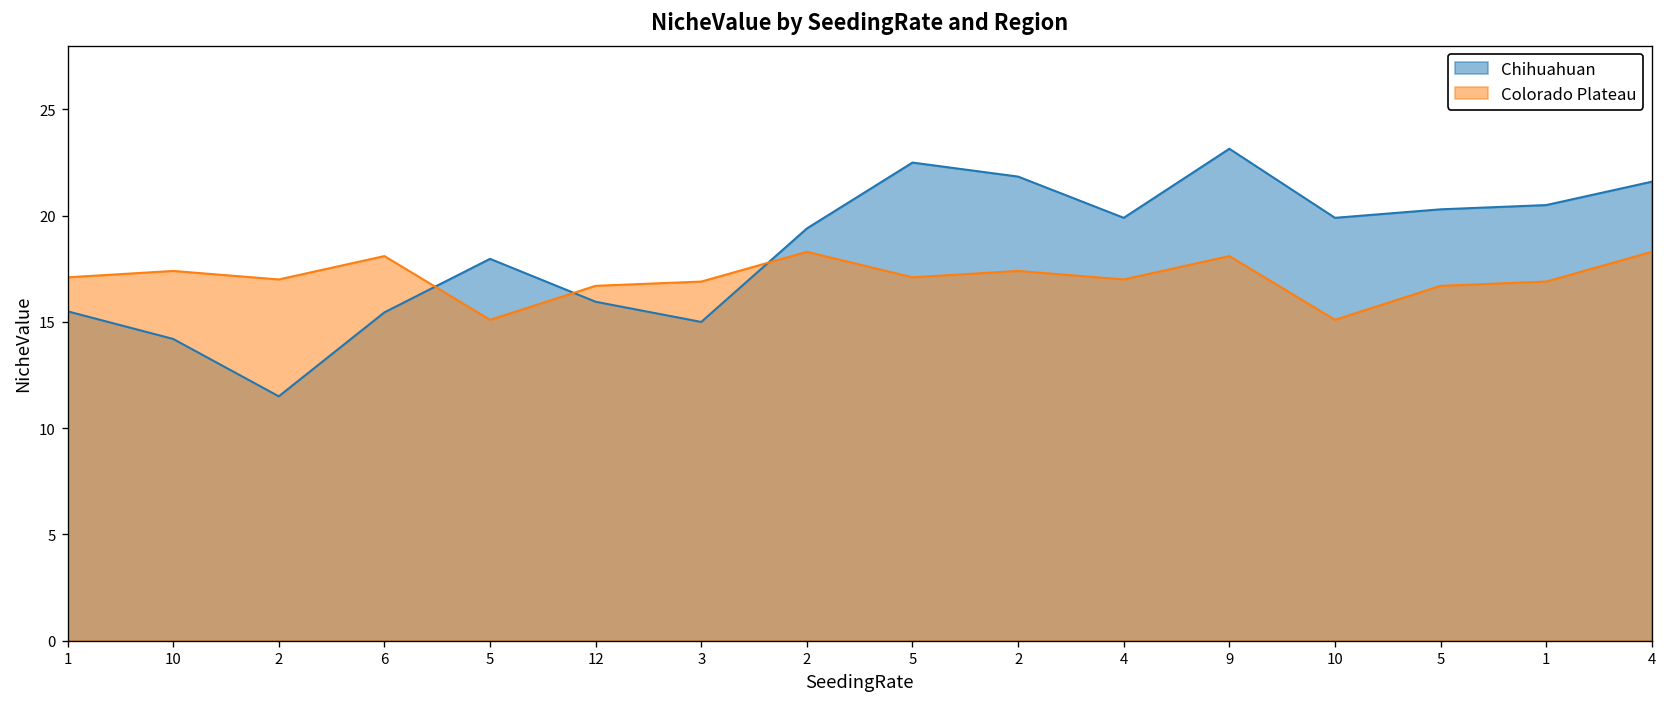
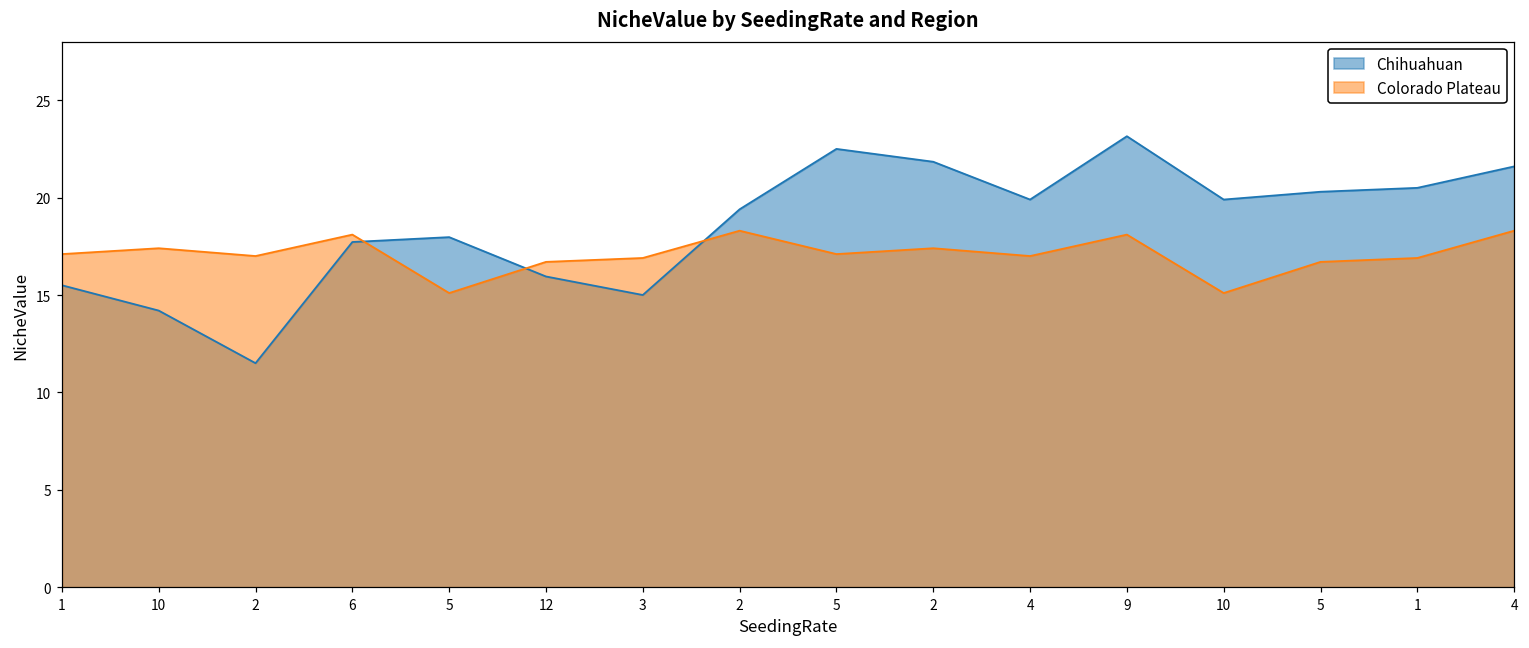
Chihuahuan, 6: 15.5 -> 17.7
